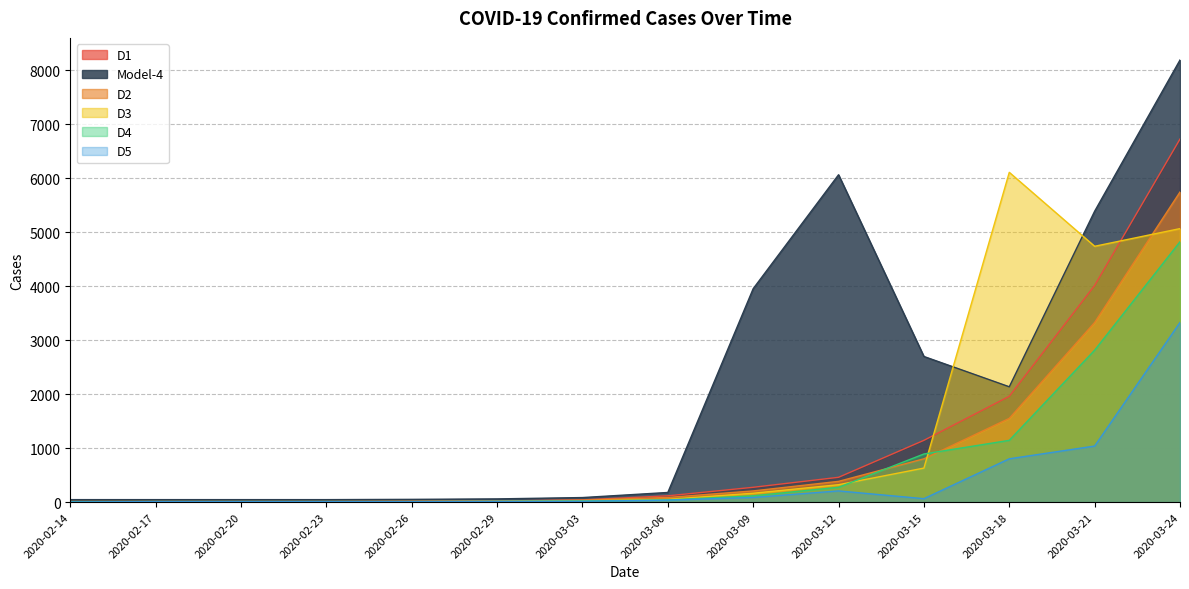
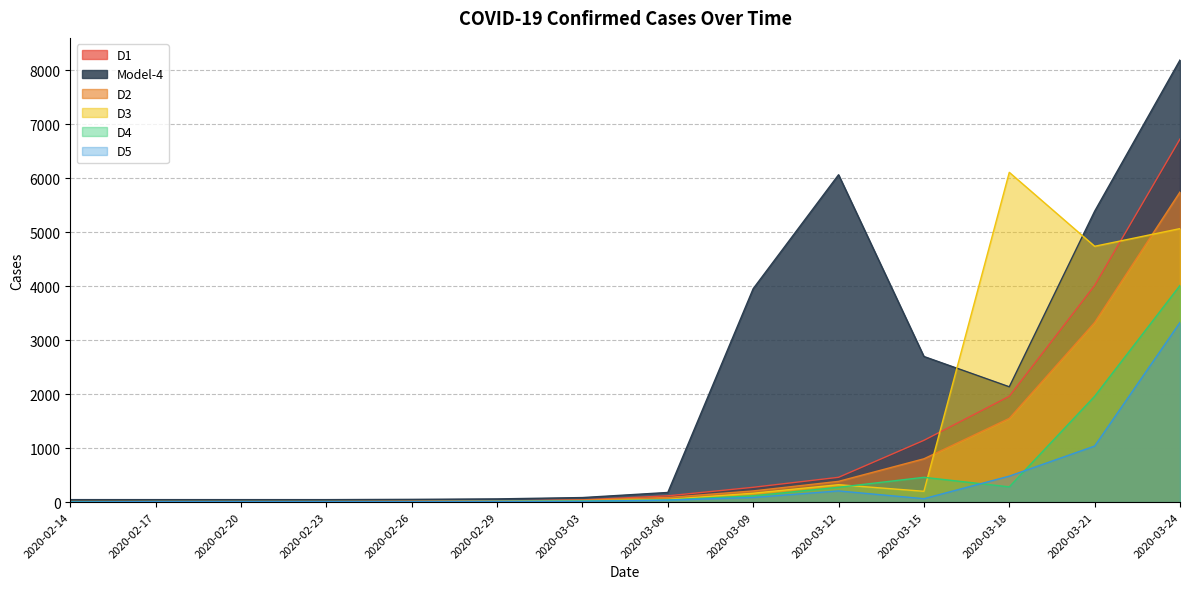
D3, 2020-03-15: 600 -> 200
D4, 2020-03-15: 900 -> 500
D4, 2020-03-18: 1100 -> 300
D5, 2020-03-18: 800 -> 500
D4, 2020-03-21: 2800 -> 2000
D4, 2020-03-24: 4800 -> 4000
